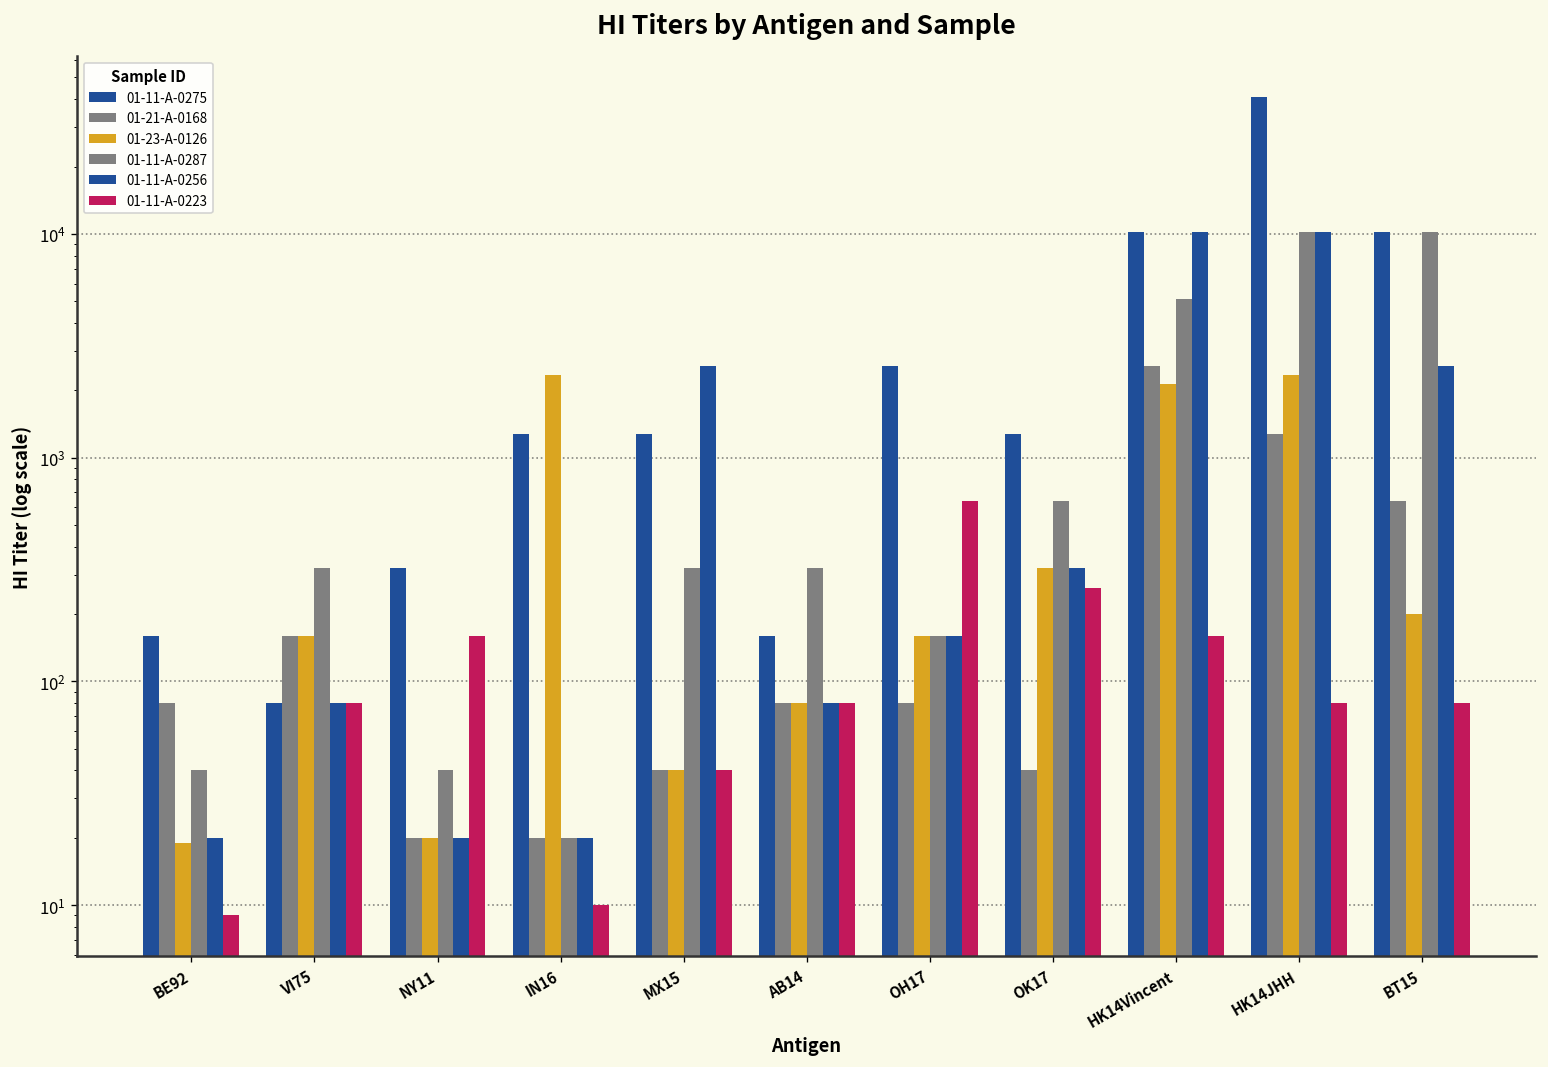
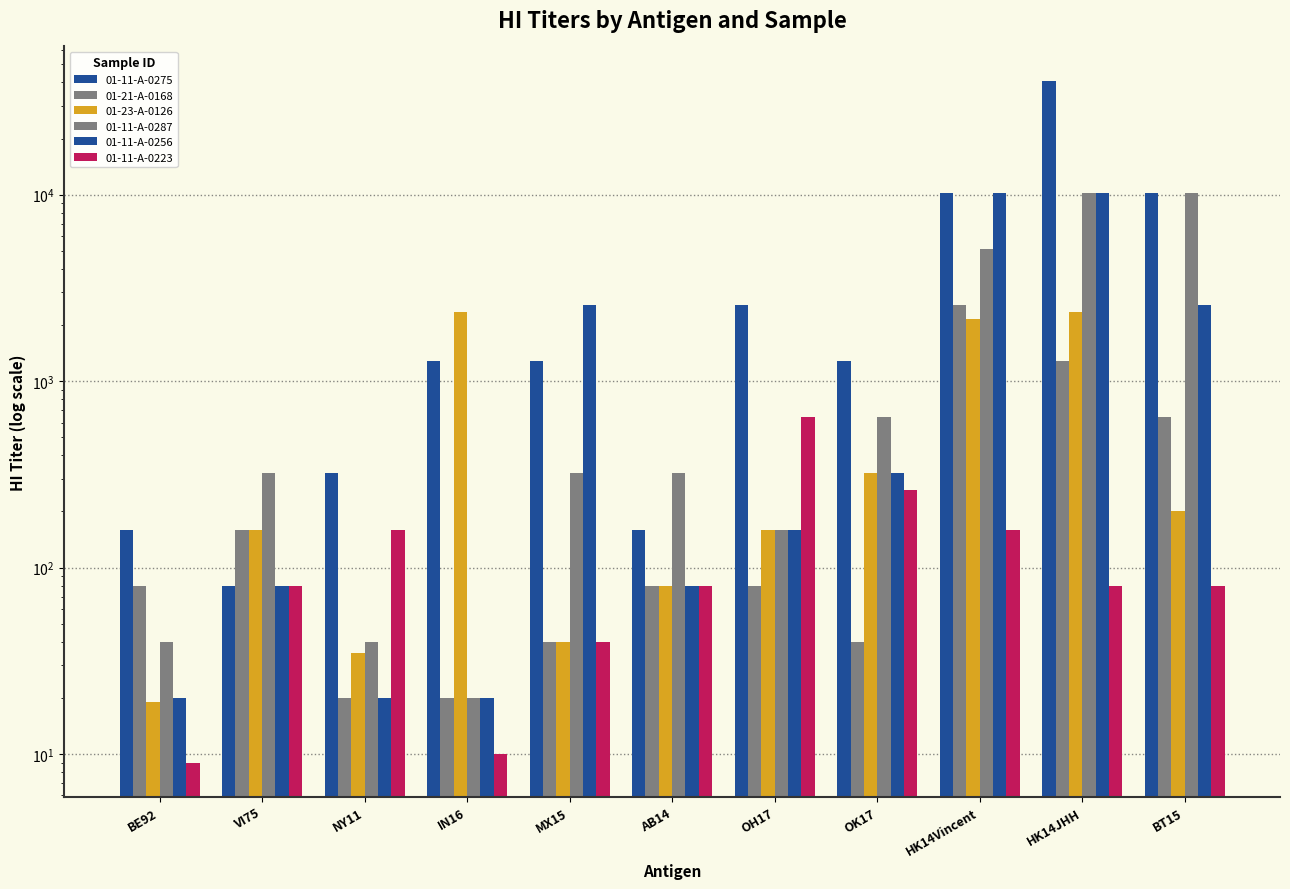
01-23-A-0126, NY11: 20 -> 35
